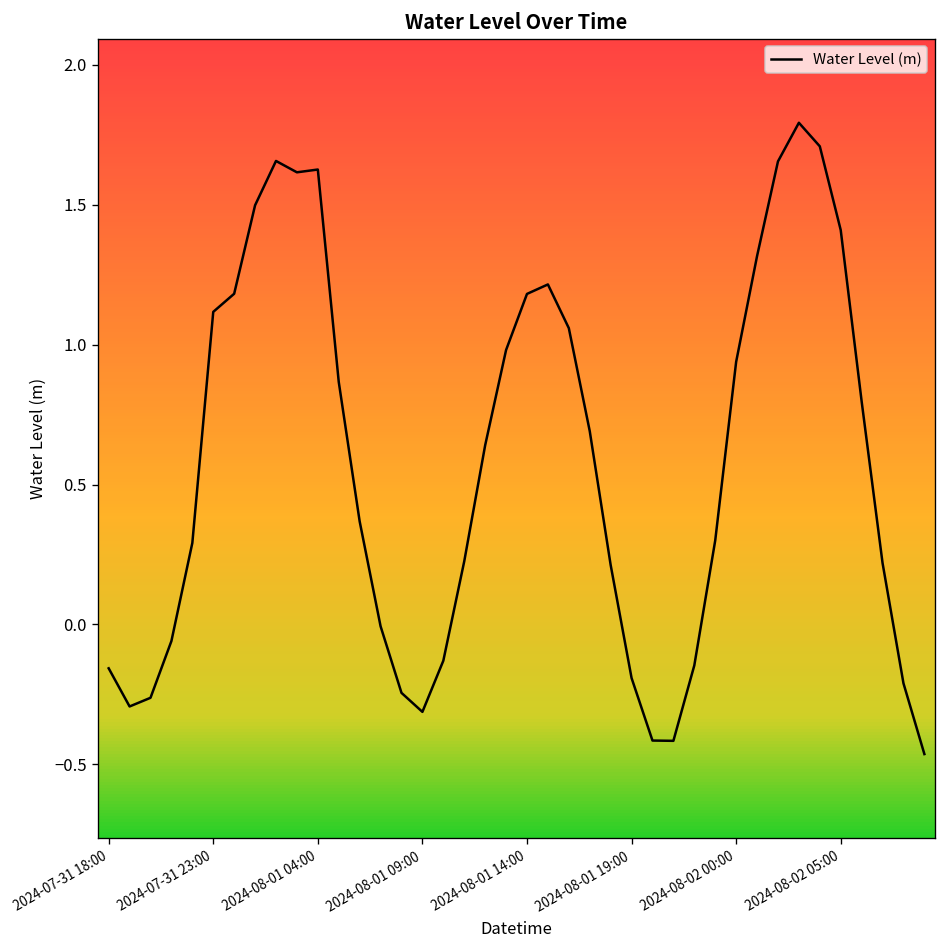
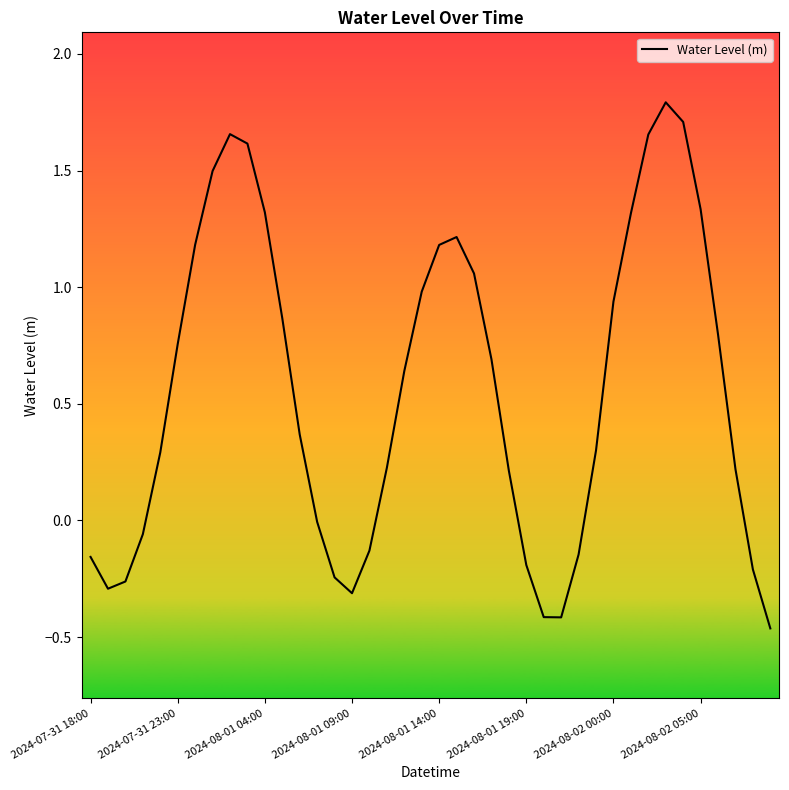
2024-07-31 23:00: 1.12 -> 0.76
2024-08-01 04:00: 1.63 -> 1.32
2024-08-02 05:00: 1.41 -> 1.33
